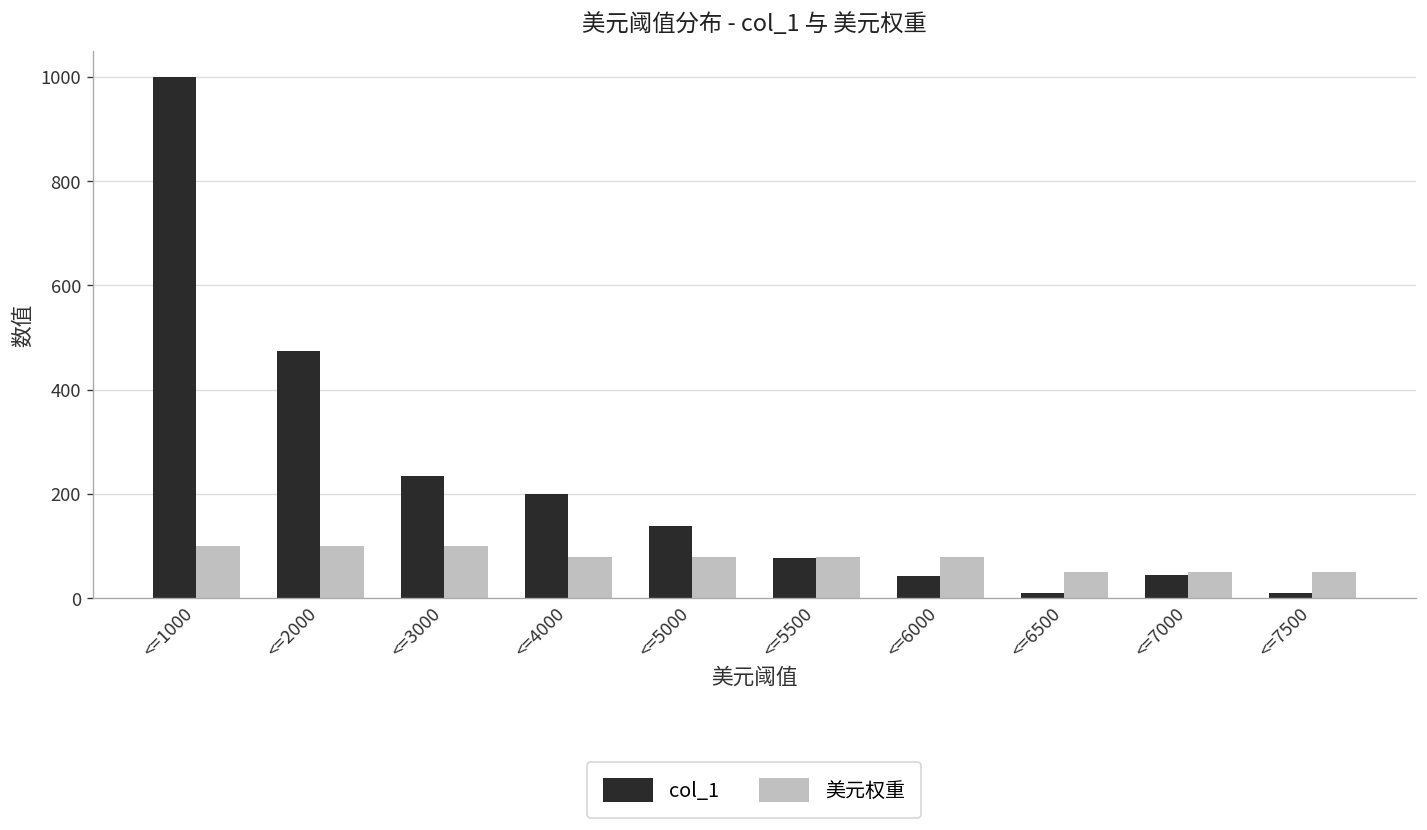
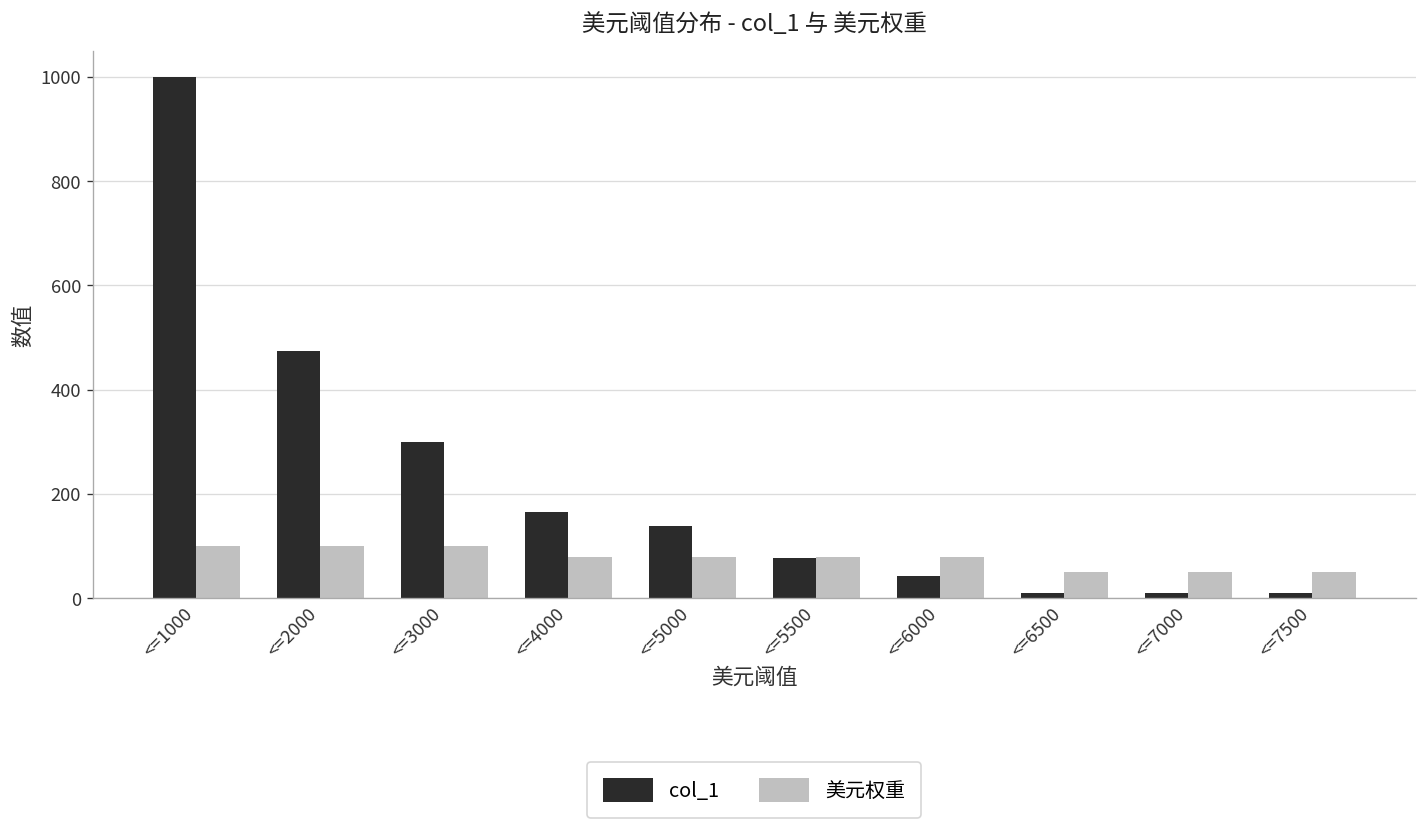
col_1, <=3000: 230 -> 300
col_1, <=4000: 200 -> 170
col_1, <=7000: 50 -> 10
